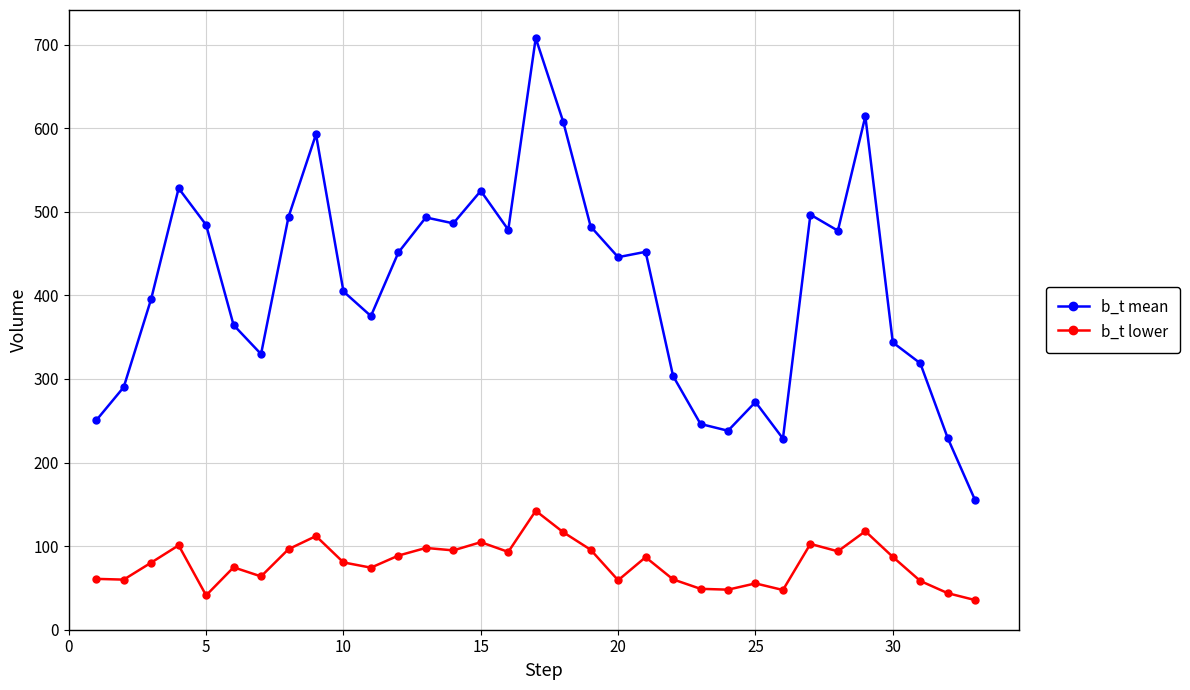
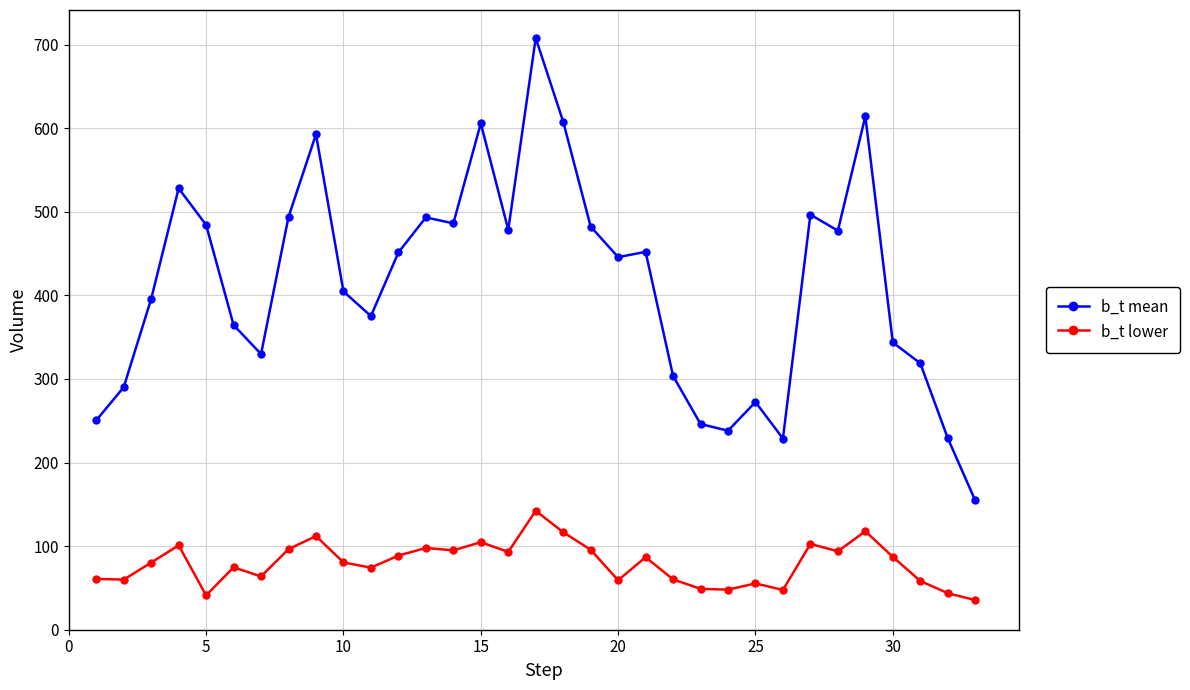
b_t mean, 15: 530 -> 610
